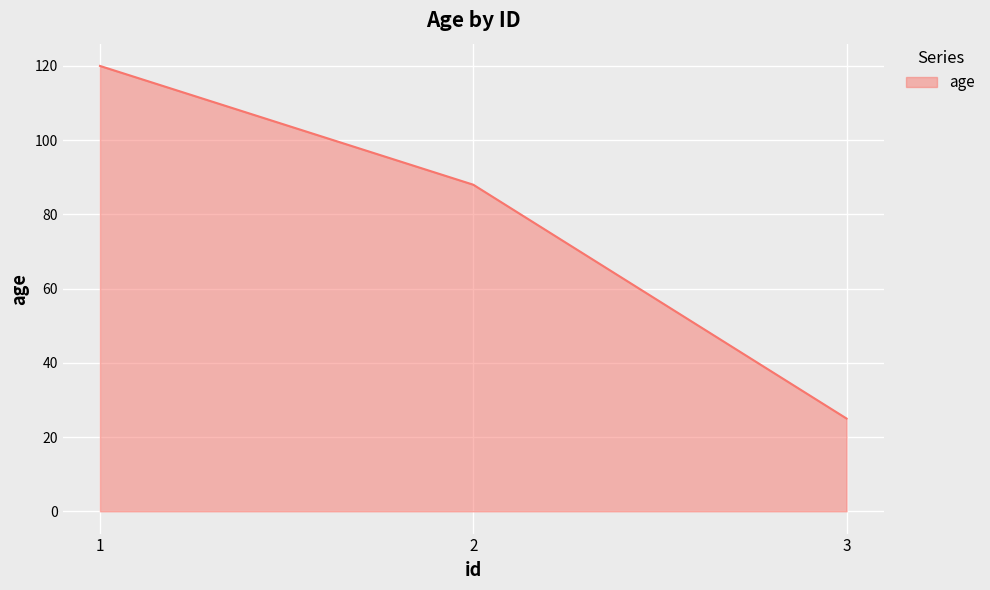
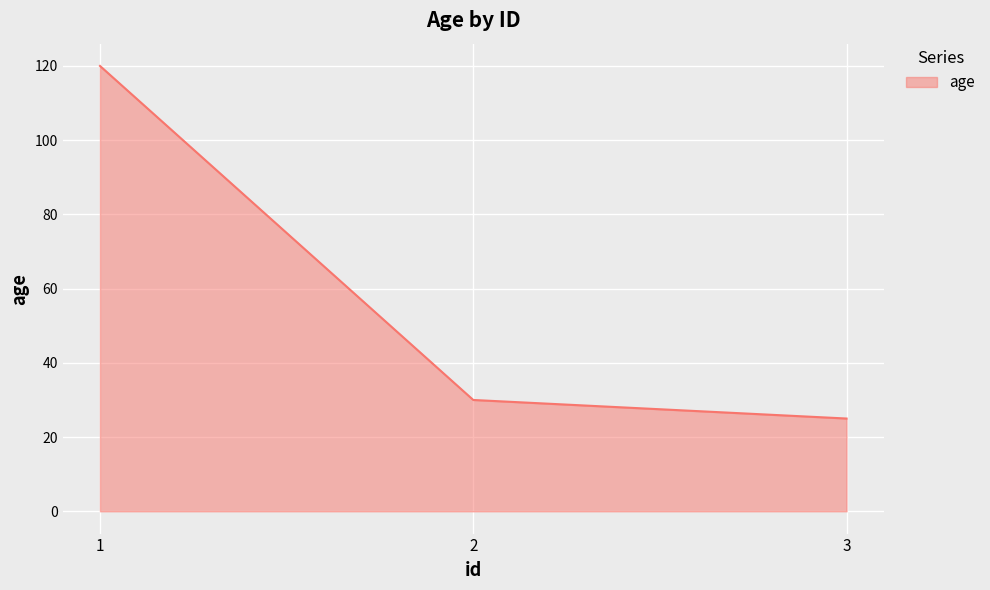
2: 88 -> 30
